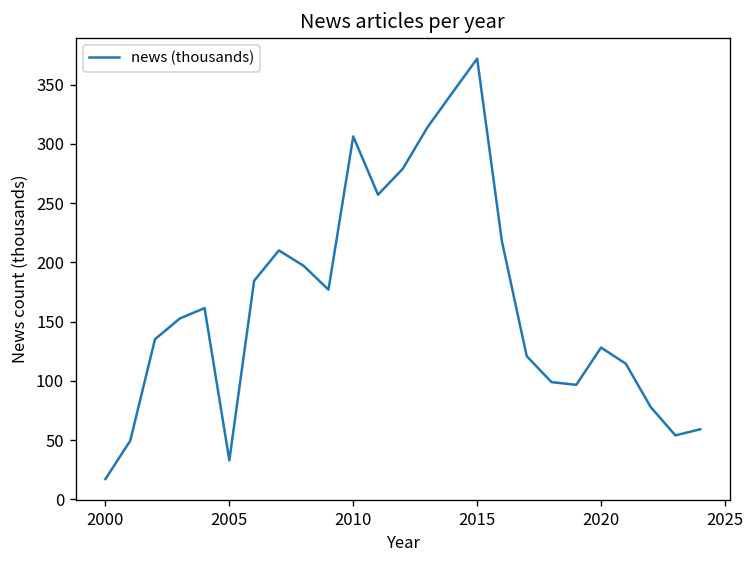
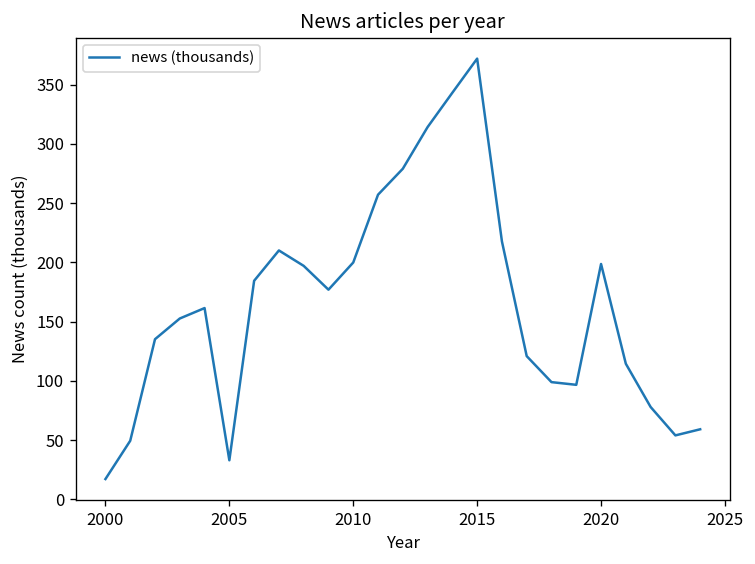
2010: 310 -> 200
2020: 130 -> 200
